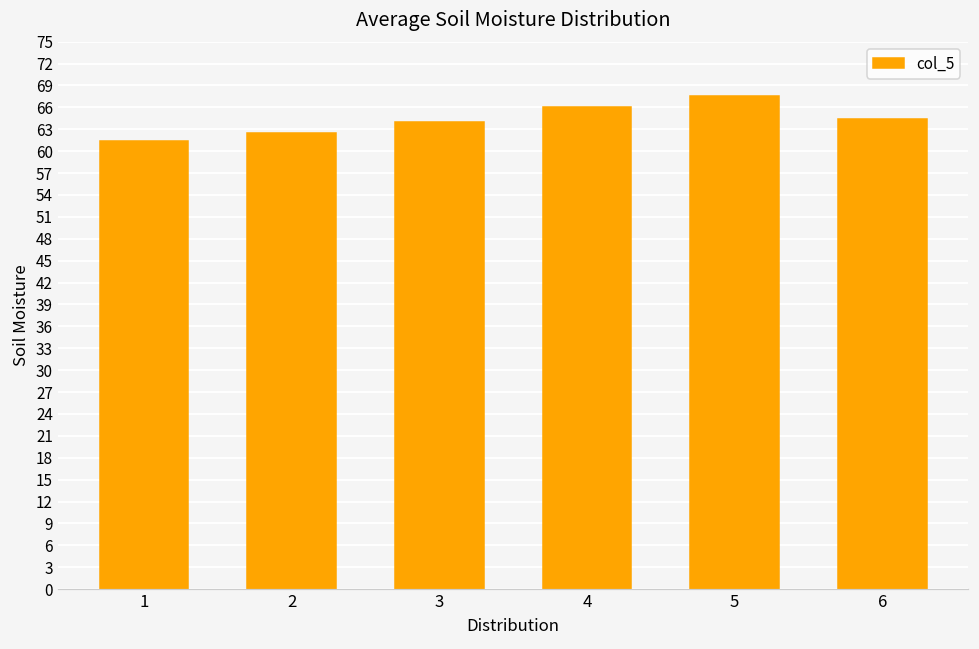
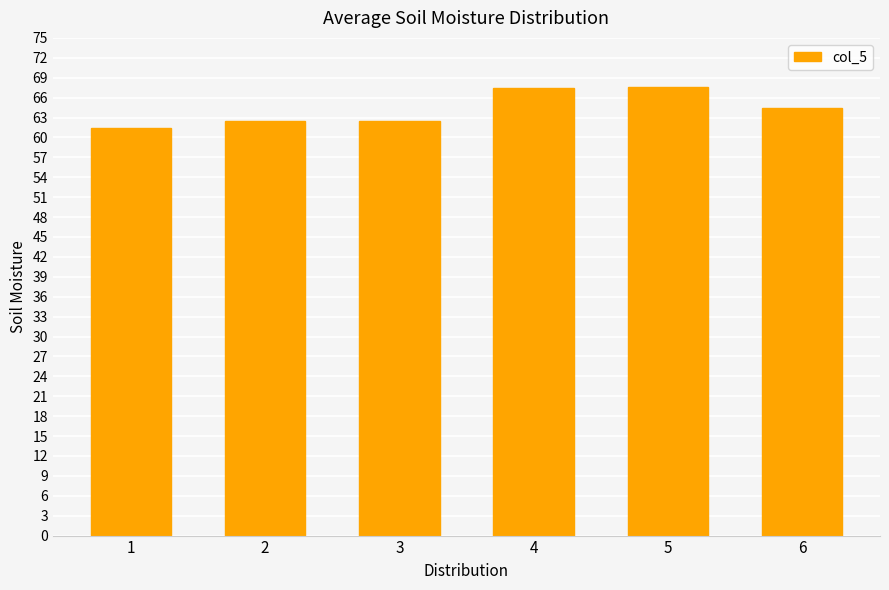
3: 64 -> 62
4: 66 -> 67
